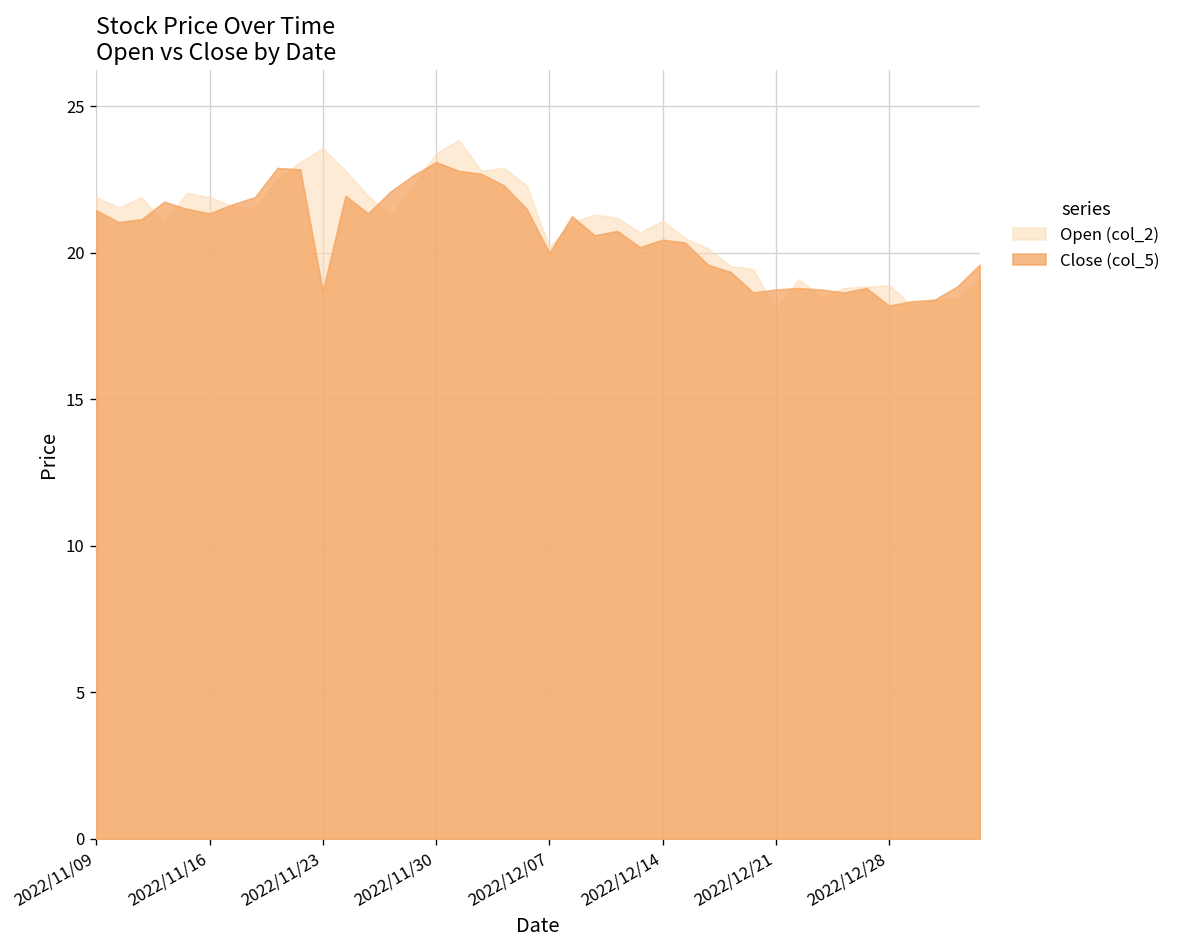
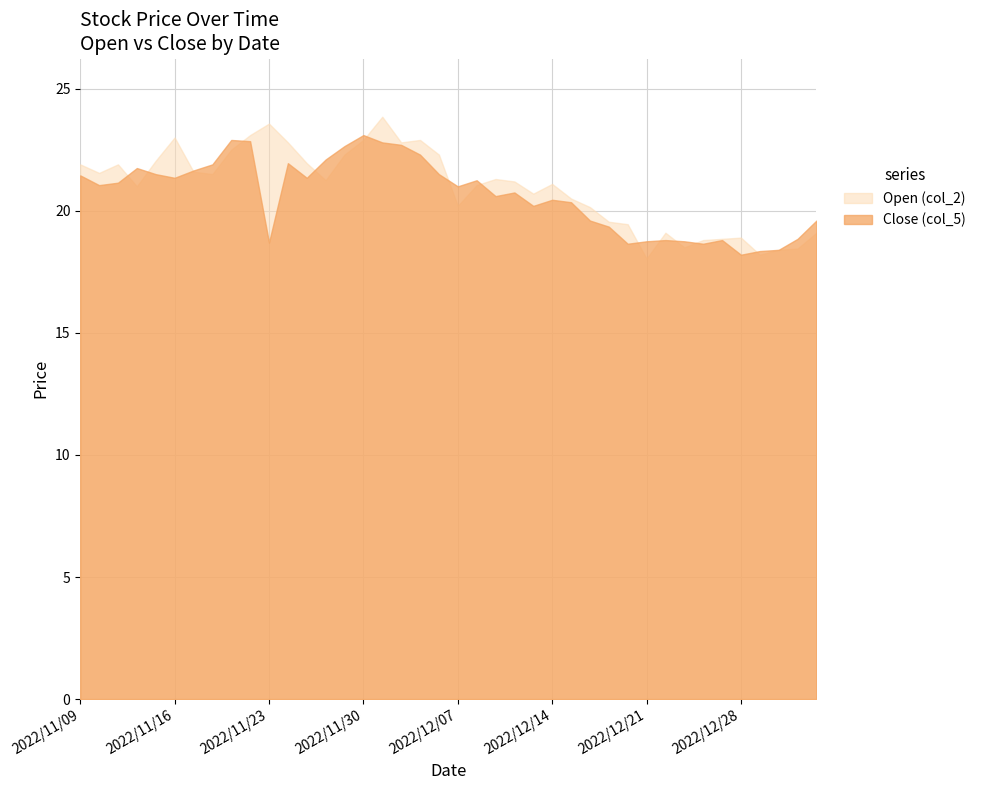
Open (col_2), 2022/11/16: 21.9 -> 23.0
Open (col_2), 2022/11/30: 23.4 -> 22.9
Close (col_5), 2022/12/07: 20 -> 21
